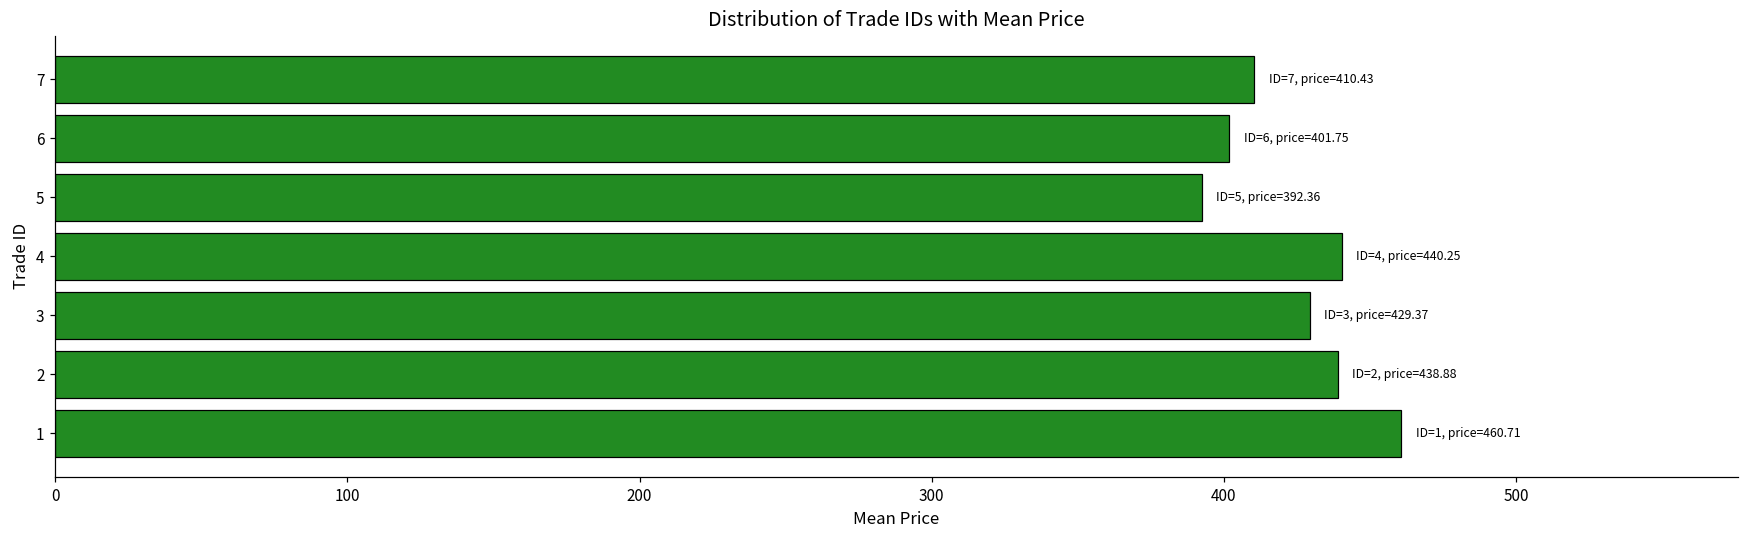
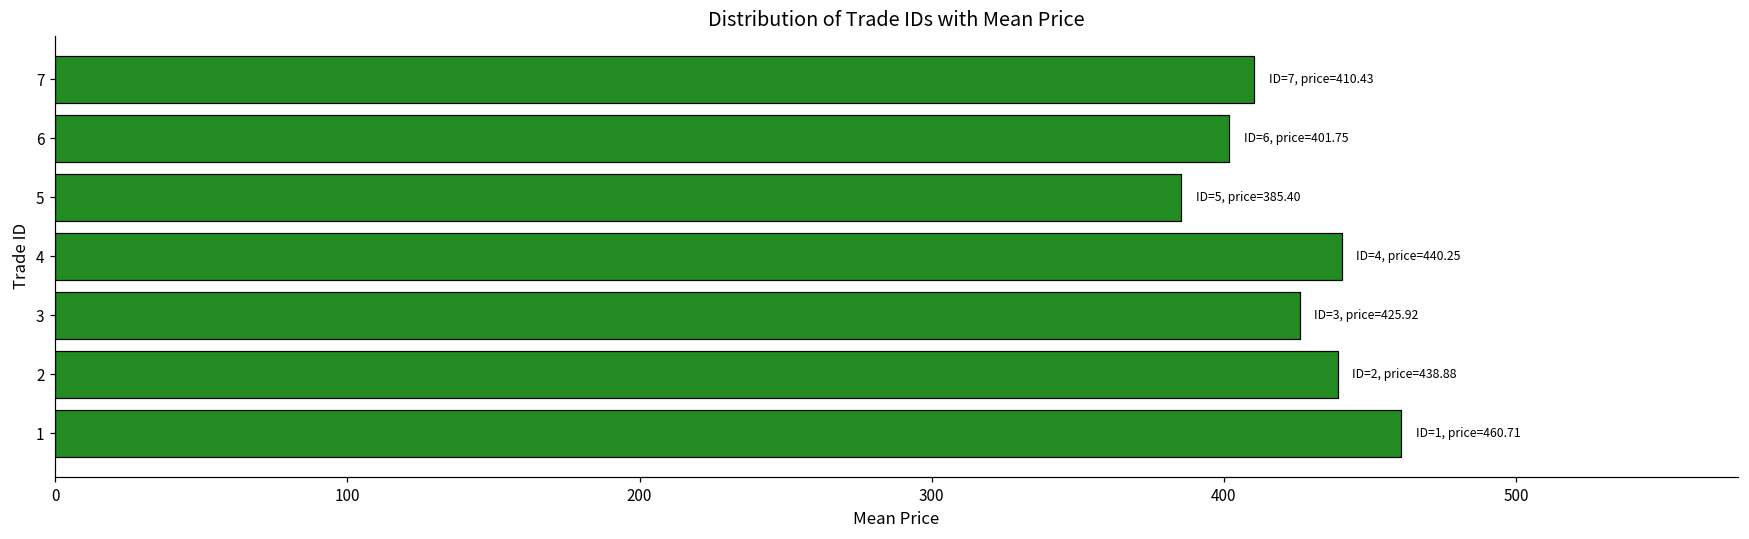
5: 392.36 -> 385.40
3: 429.37 -> 425.92
